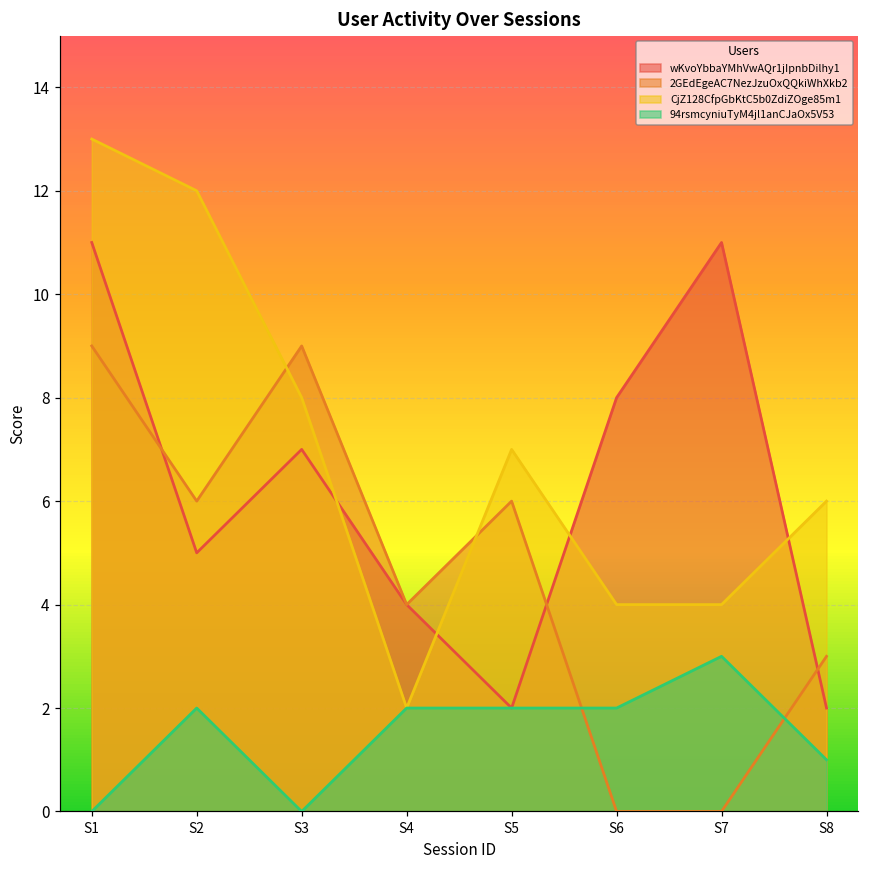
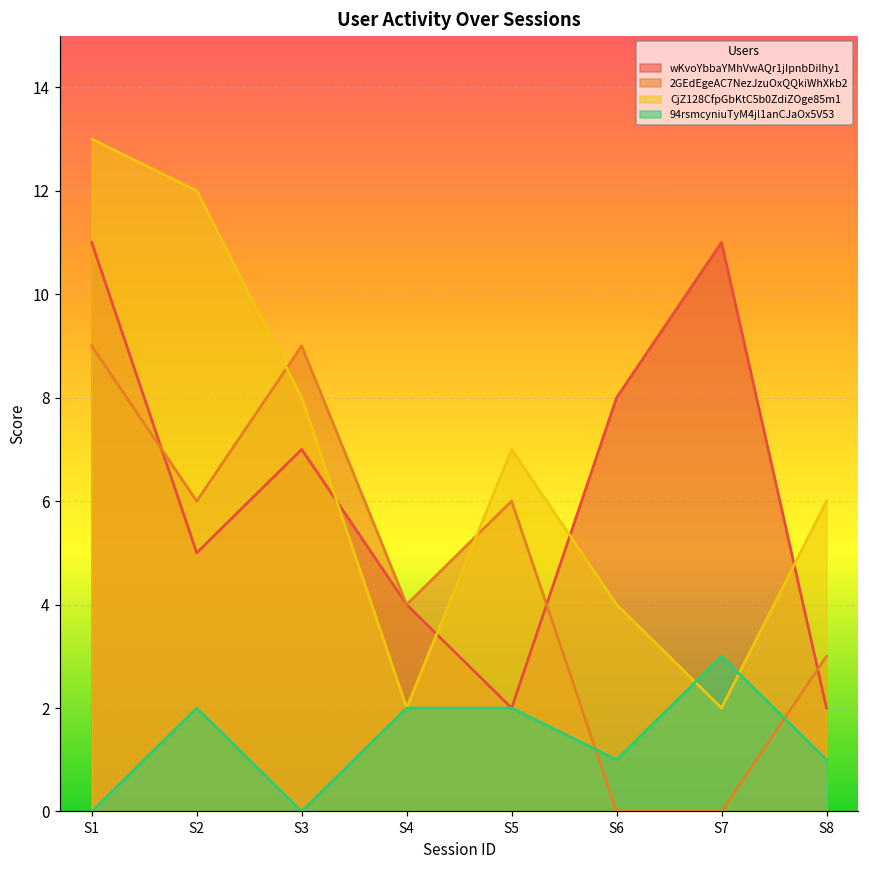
94rsmcyniuTyM4jl1anCJaOx5V53, S6: 2 -> 1
CjZ128CfpGbKtC5b0ZdiZOge85m1, S7: 4 -> 2
